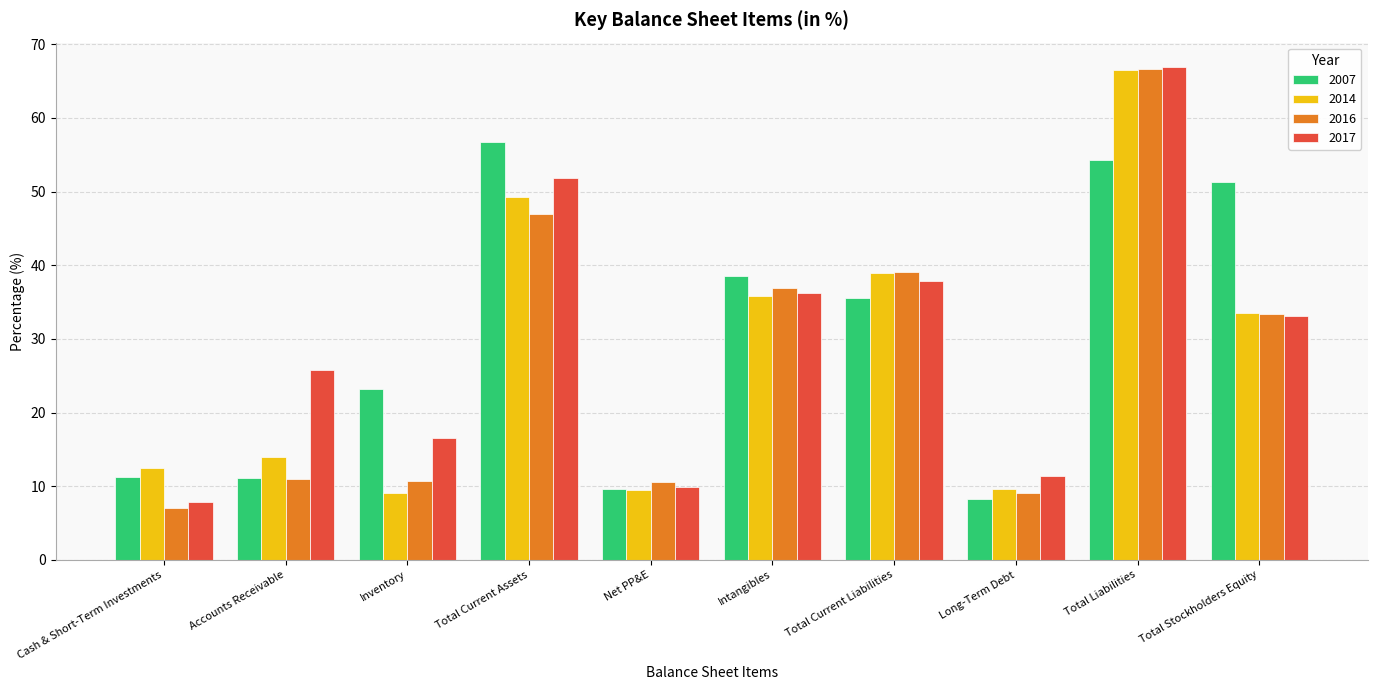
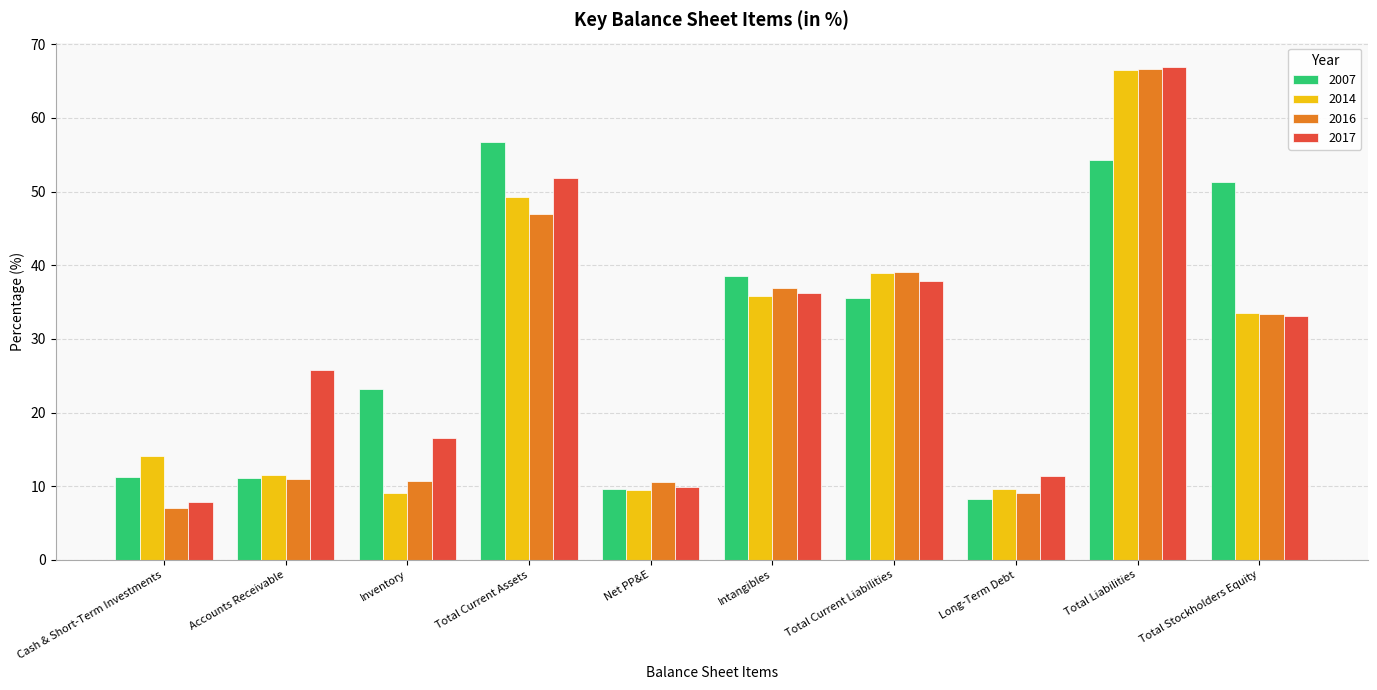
2014, Cash & Short-Term Investments: 12 -> 14
2014, Accounts Receivable: 14 -> 11
